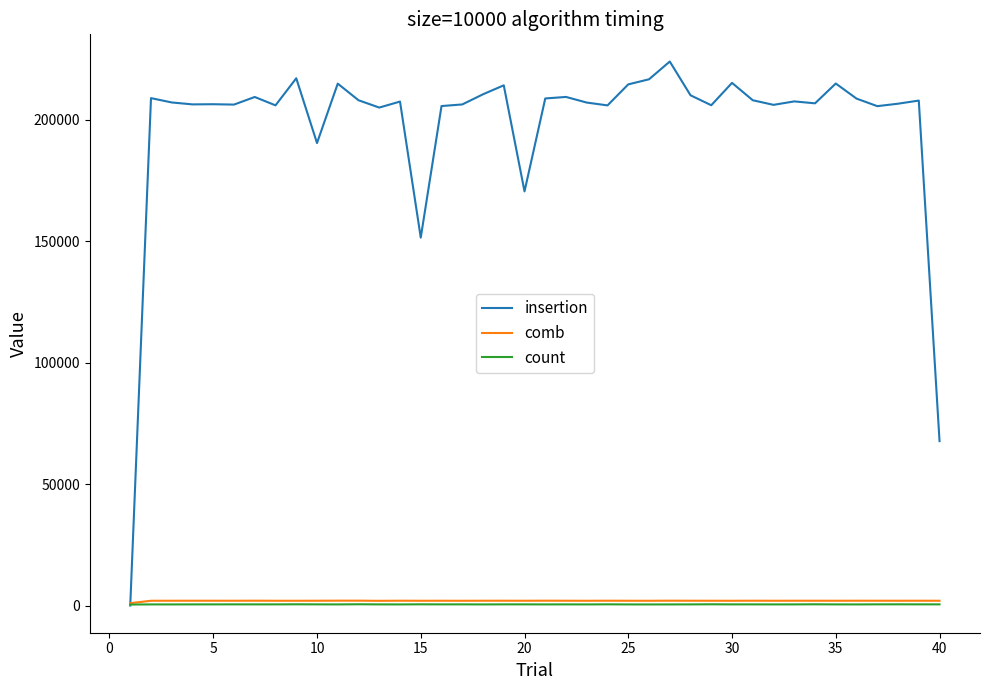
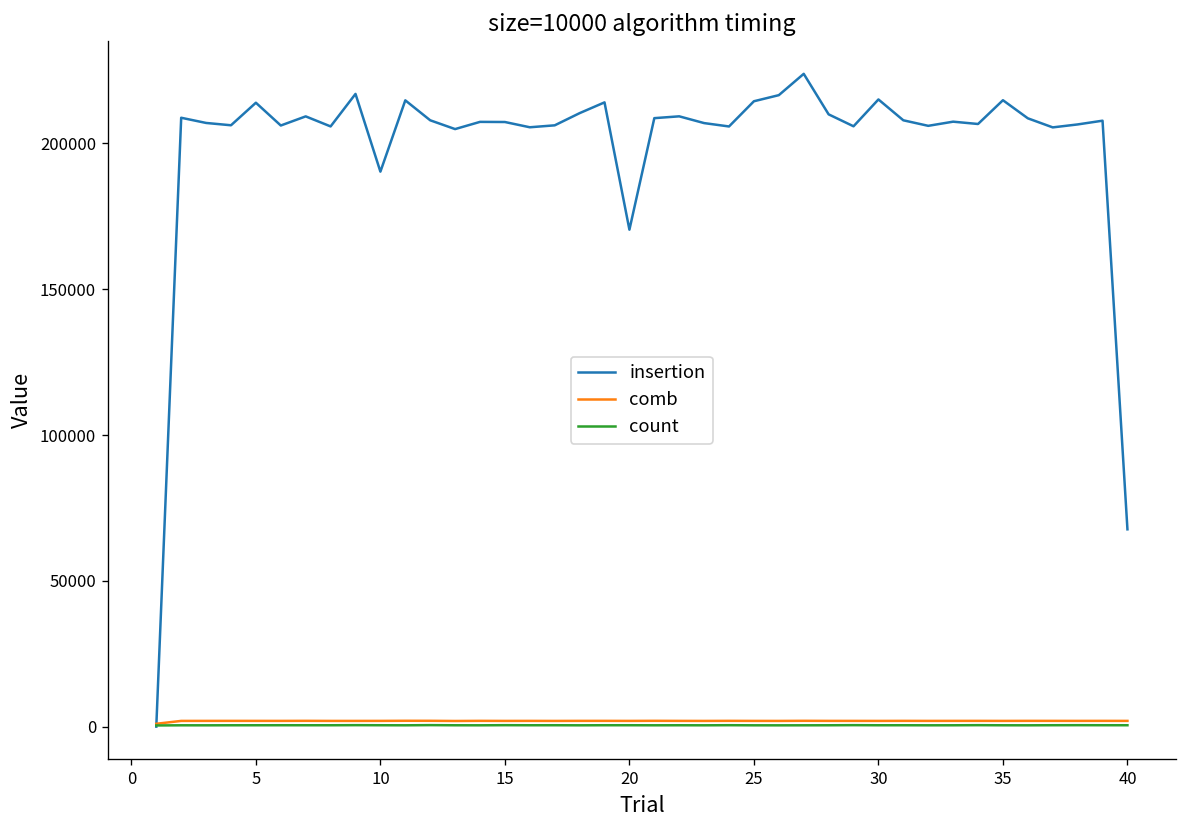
insertion, 5: 206000 -> 214000
insertion, 15: 151000 -> 207000
